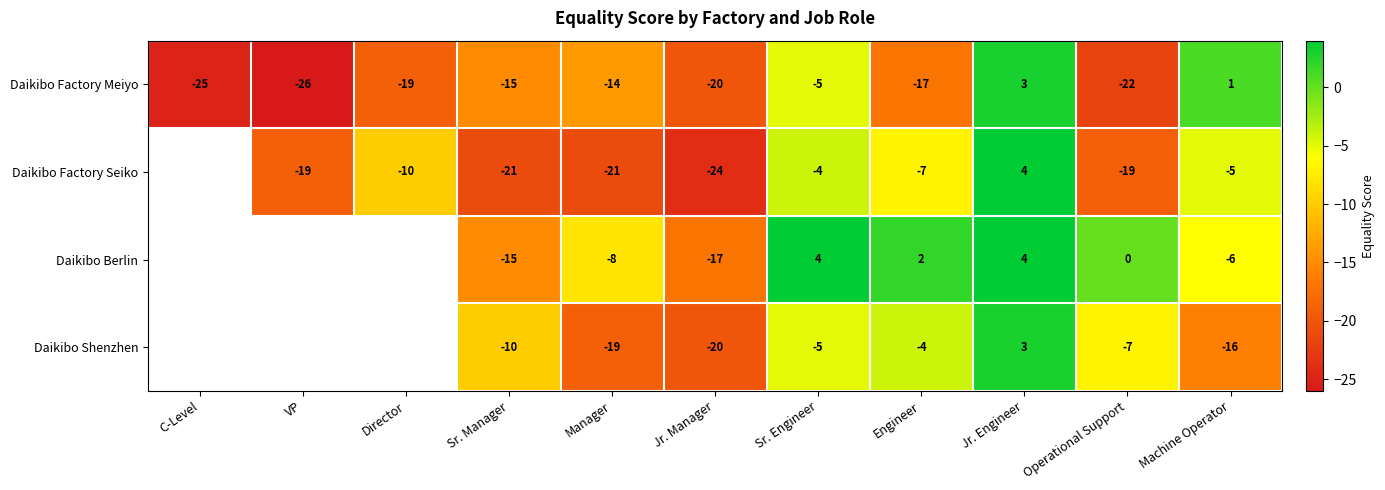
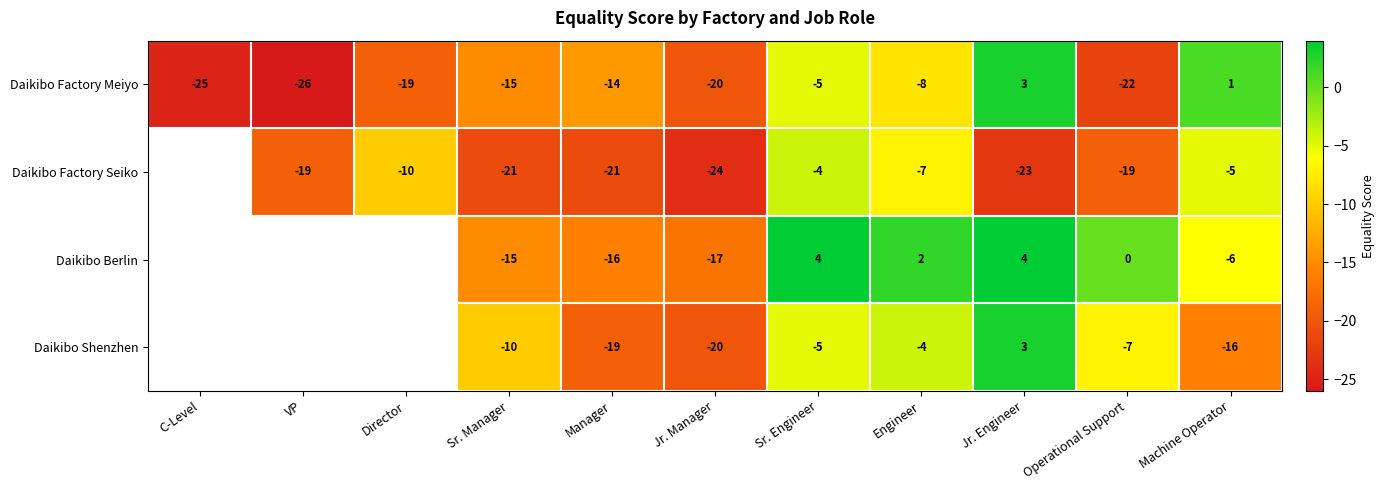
Daikibo Factory Meiyo, Engineer: -17 -> -8
Daikibo Factory Seiko, Jr. Engineer: 4 -> -23
Daikibo Berlin, Manager: -8 -> -16
